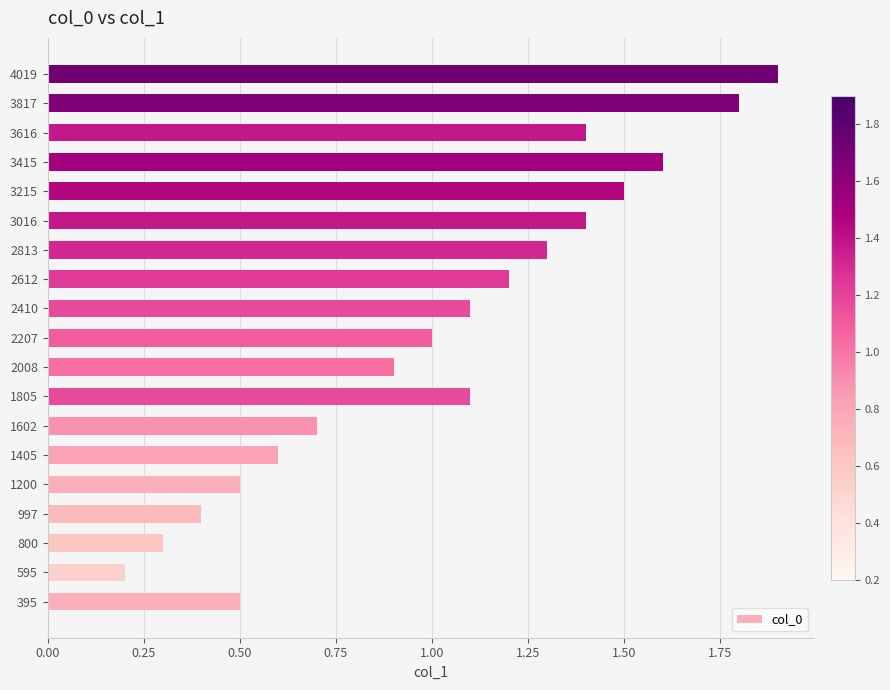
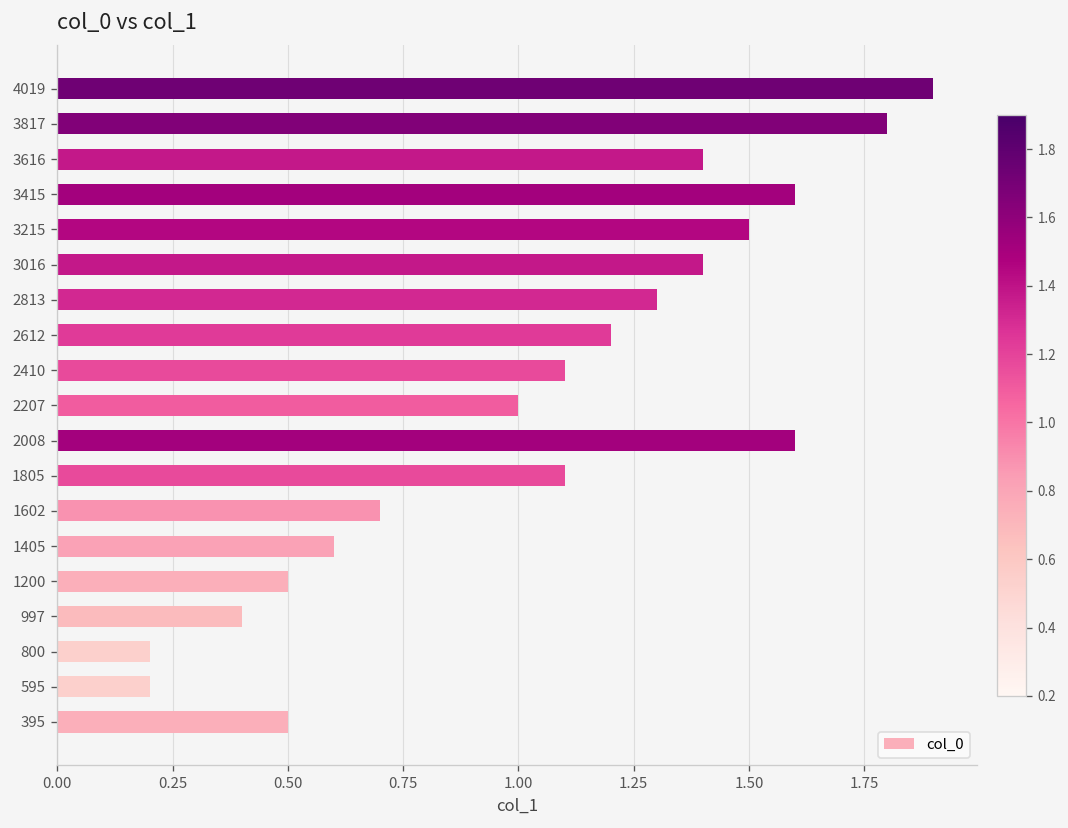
2008: 0.9 -> 1.6
800: 0.3 -> 0.2
